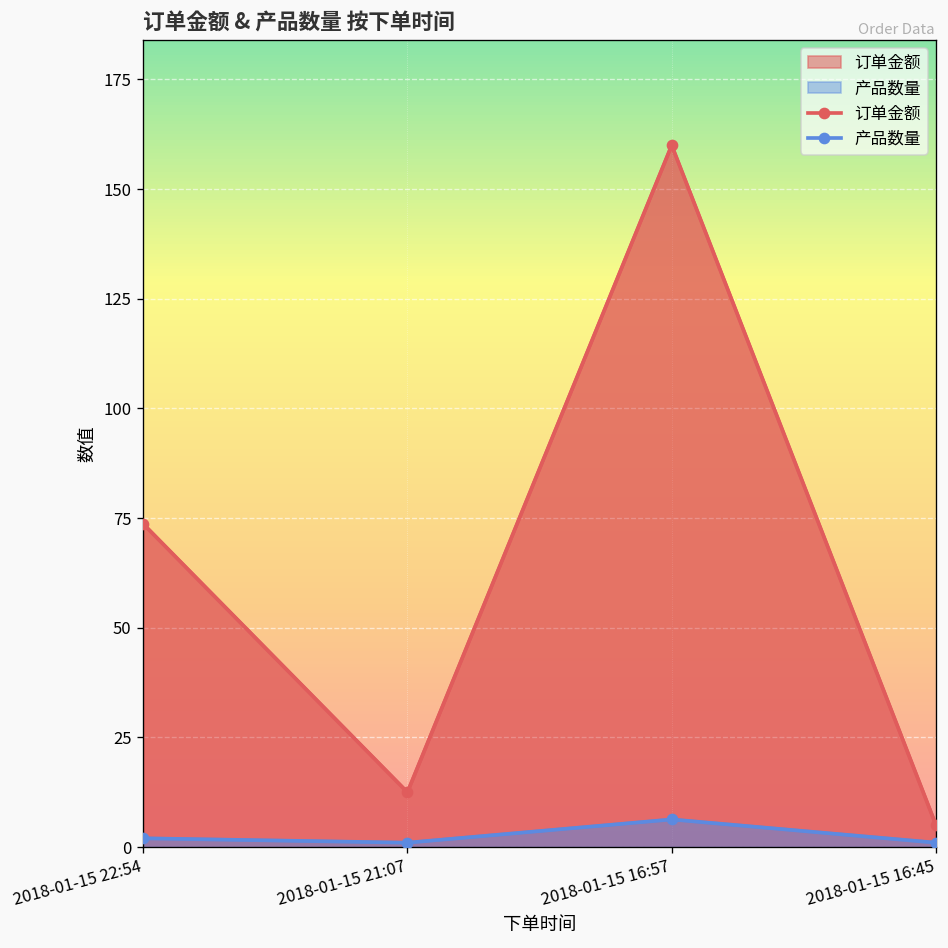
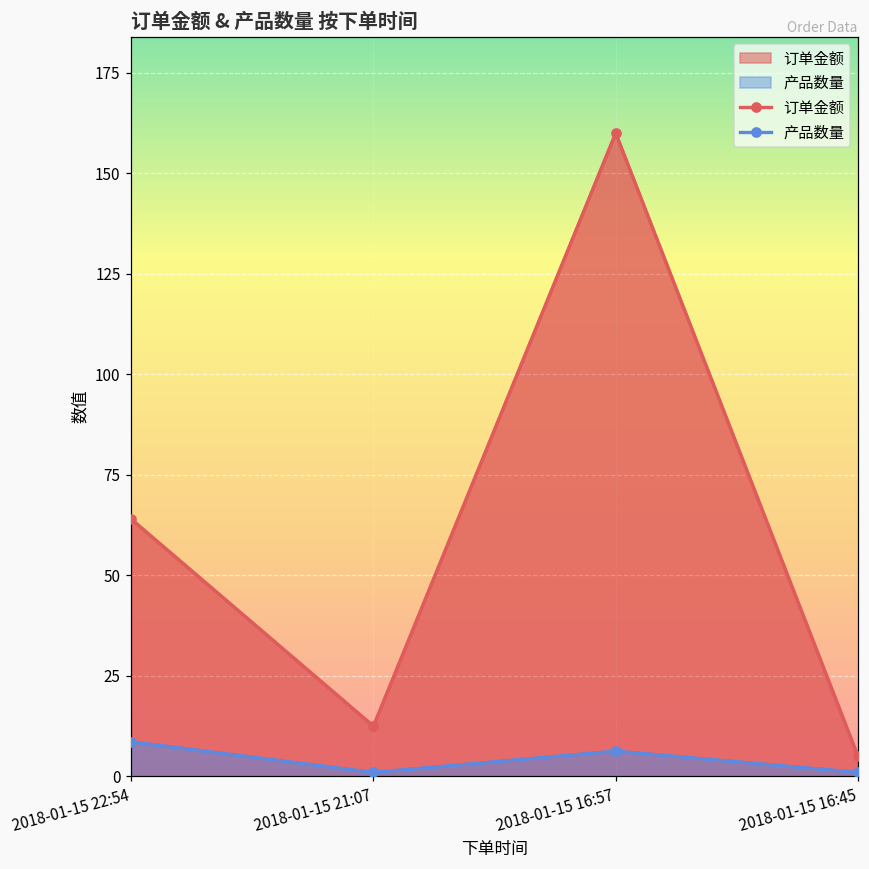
订单金额, 2018-01-15 22:54: 74 -> 64
产品数量, 2018-01-15 22:54: 2 -> 9
